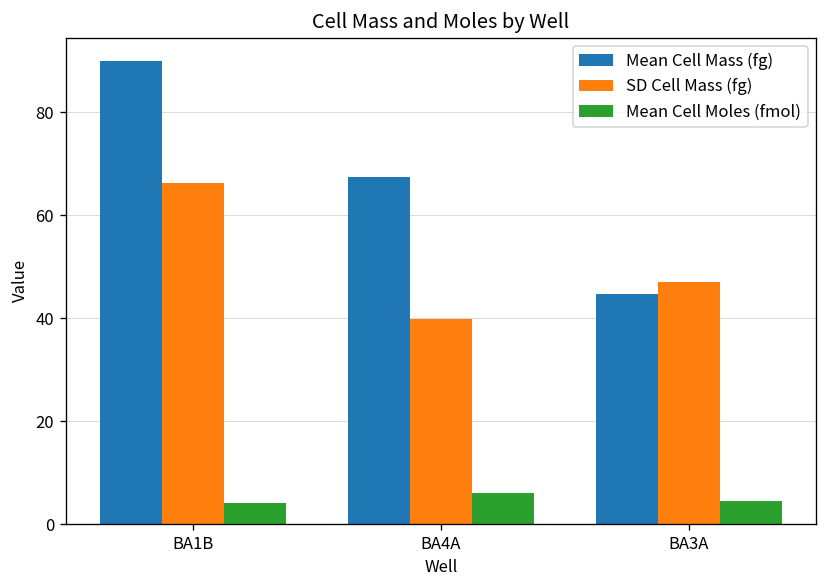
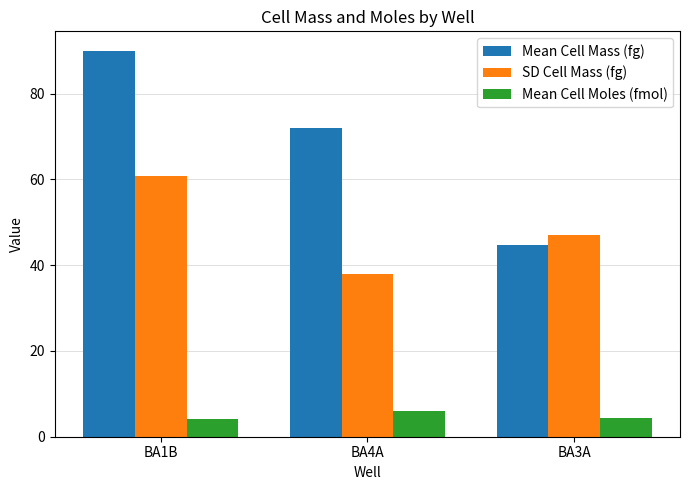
SD Cell Mass (fg), BA1B: 66 -> 61
Mean Cell Mass (fg), BA4A: 67 -> 72
SD Cell Mass (fg), BA4A: 40 -> 38
